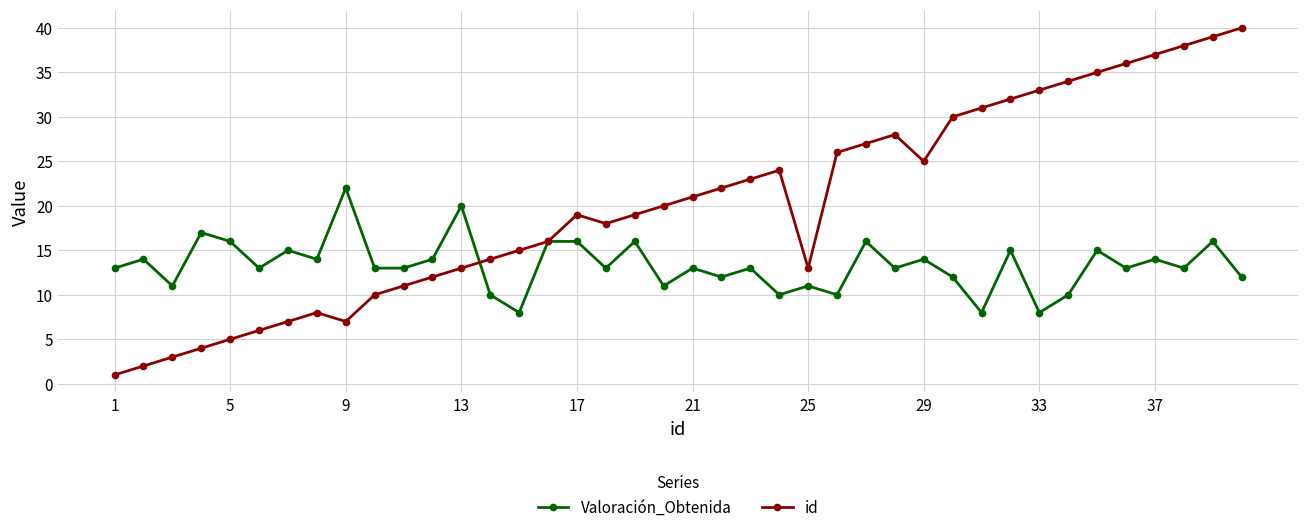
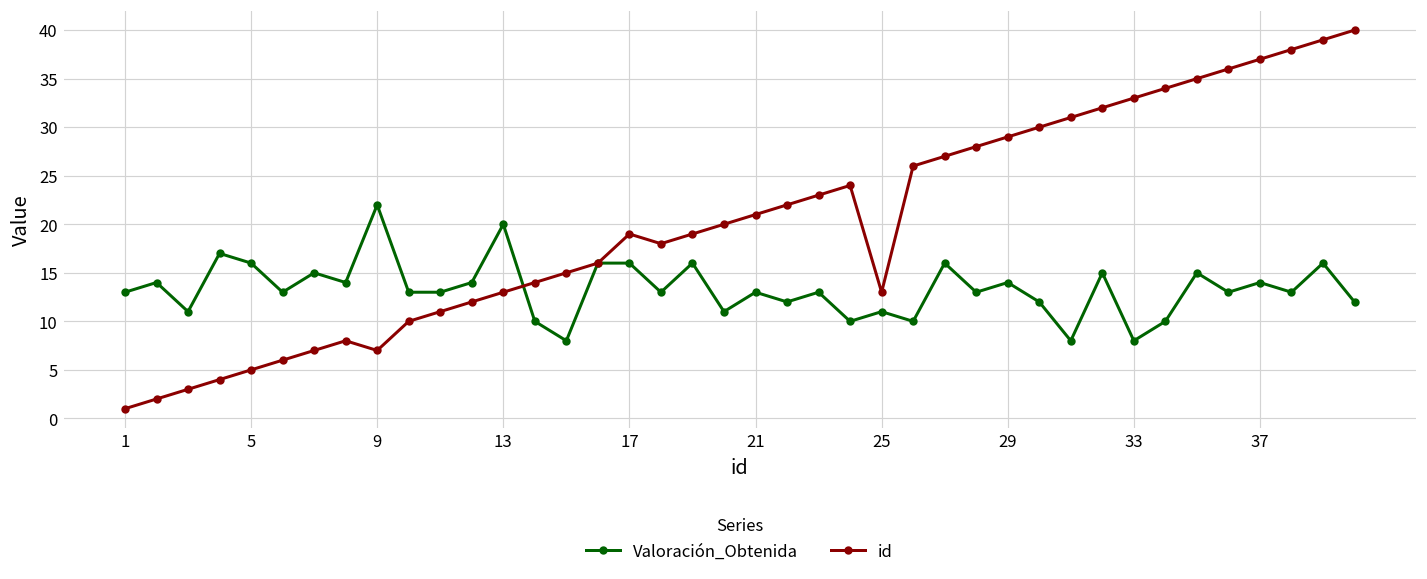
id, 29: 25 -> 29
